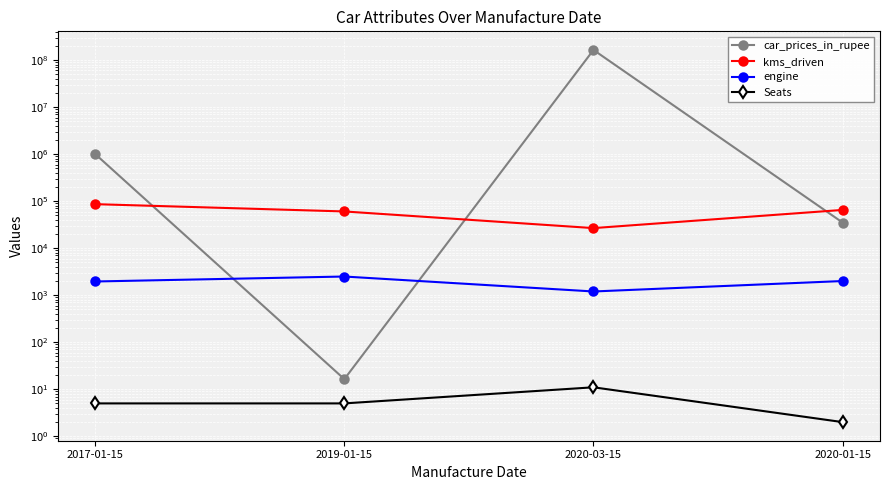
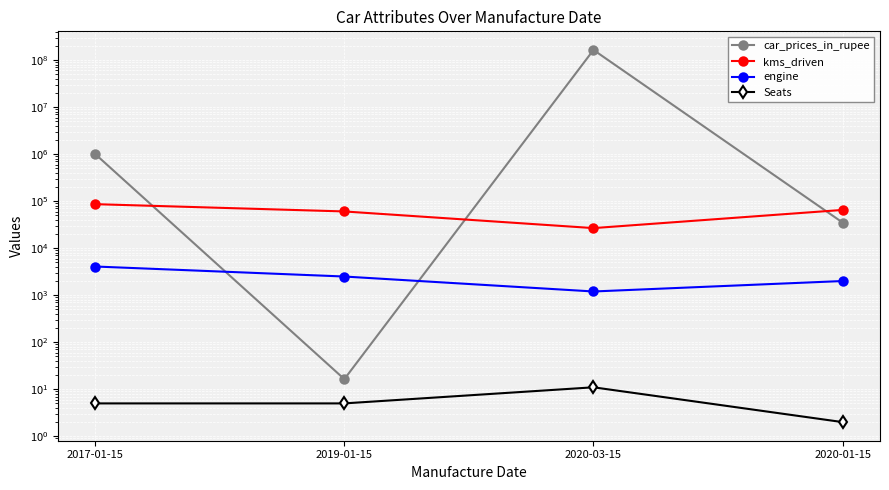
engine, 2017-01-15: 2000 -> 4000
